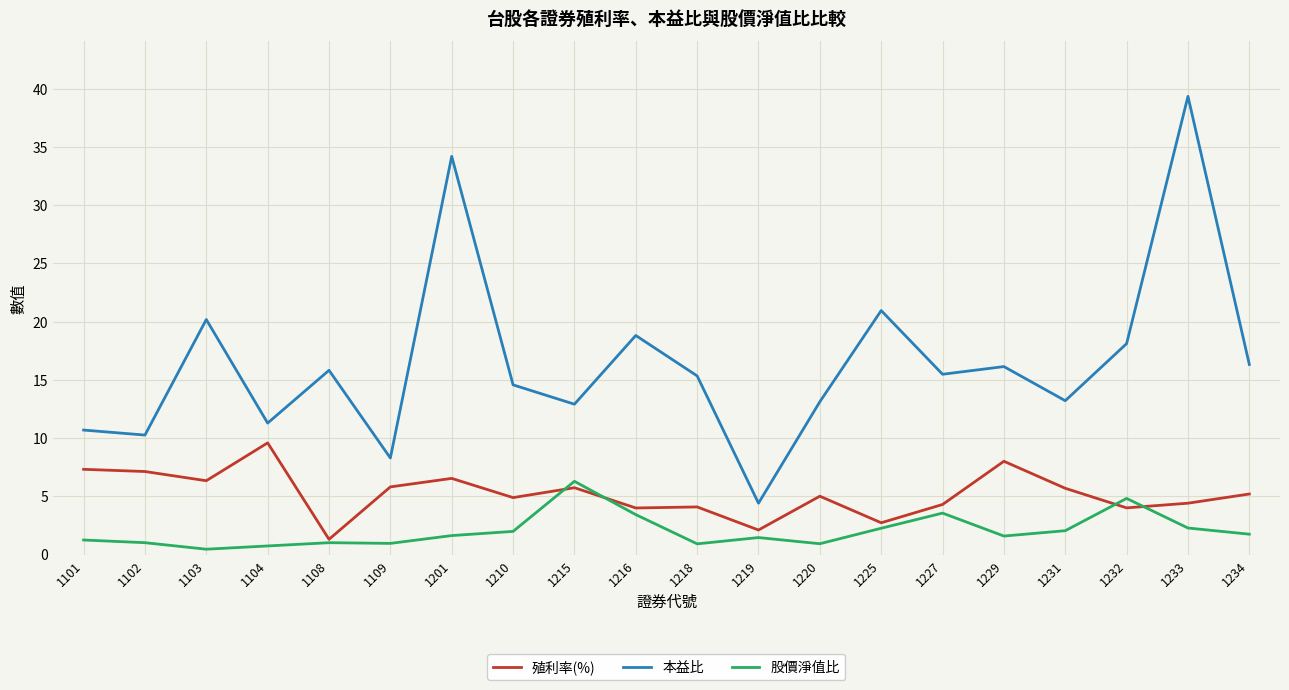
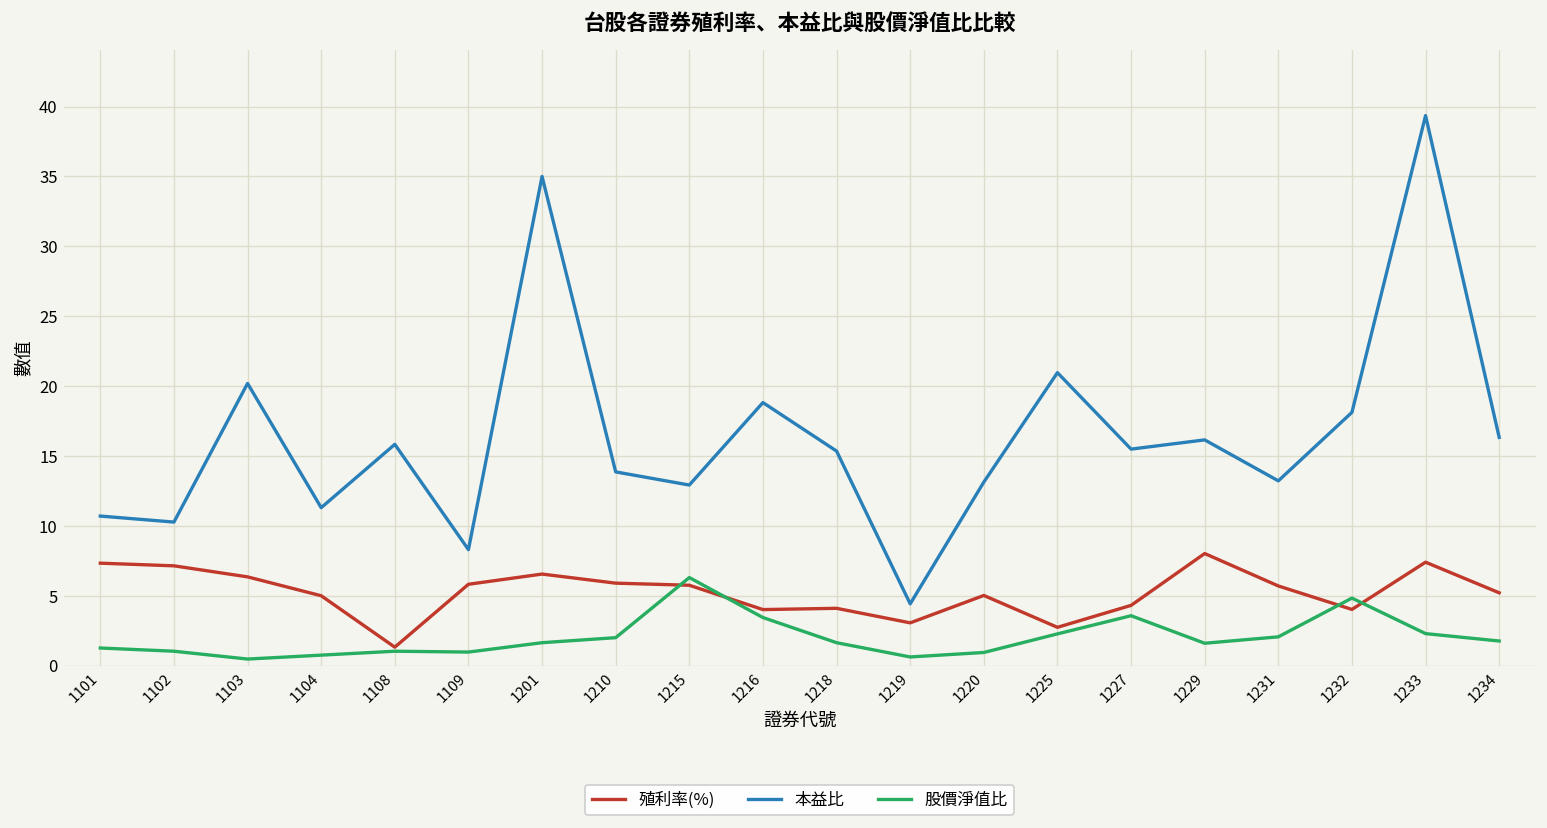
殖利率(%), 1104: 9.6 -> 5.0
本益比, 1201: 34.2 -> 35.0
殖利率(%), 1210: 4.9 -> 5.9
本益比, 1210: 14.6 -> 13.9
股價淨值比, 1218: 0.9 -> 1.6
殖利率(%), 1219: 2.1 -> 3.1
股價淨值比, 1219: 1.5 -> 0.6
殖利率(%), 1233: 4.4 -> 7.4
